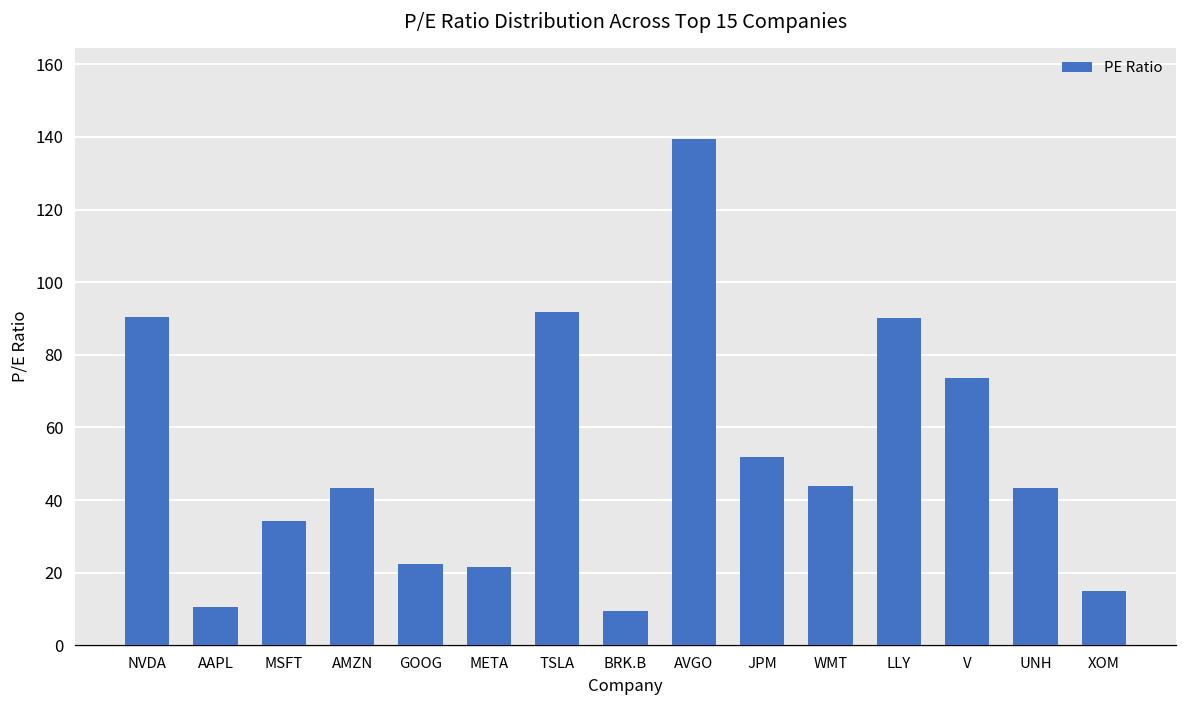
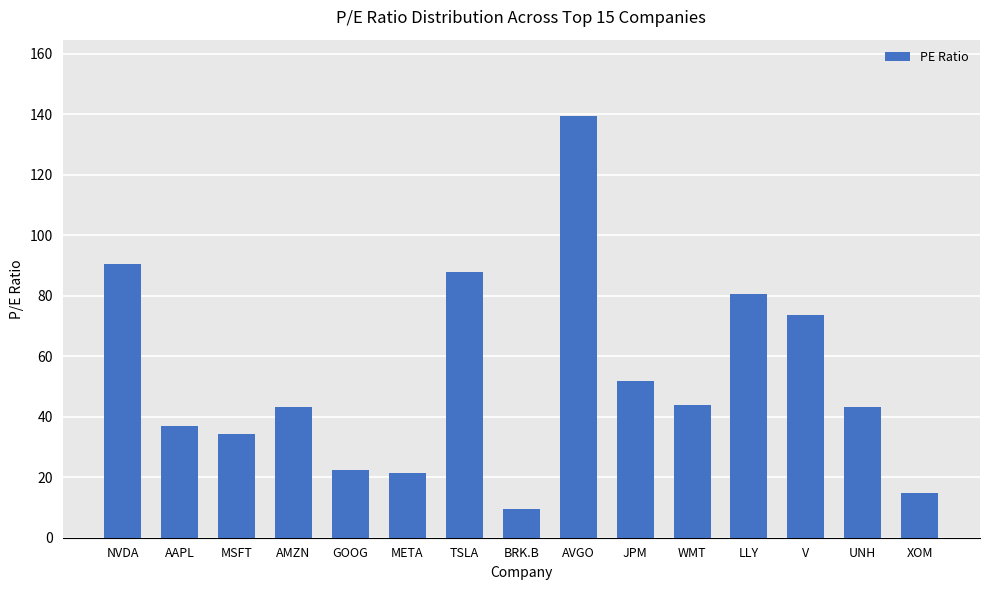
AAPL: 11 -> 37
TSLA: 92 -> 88
LLY: 90 -> 81
